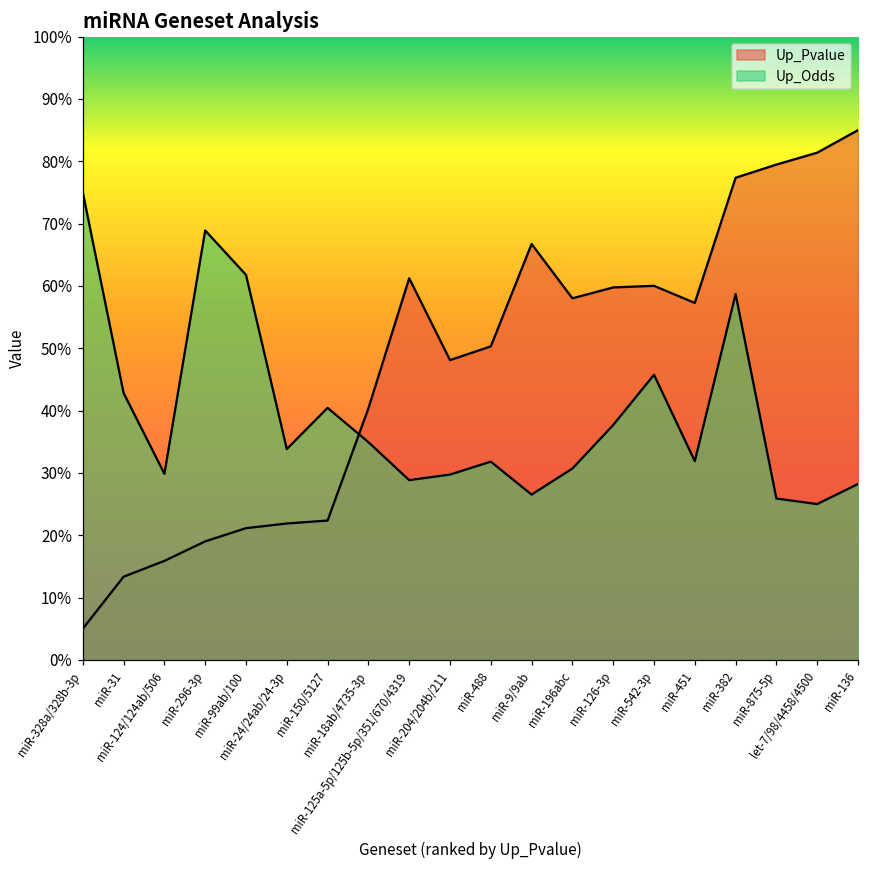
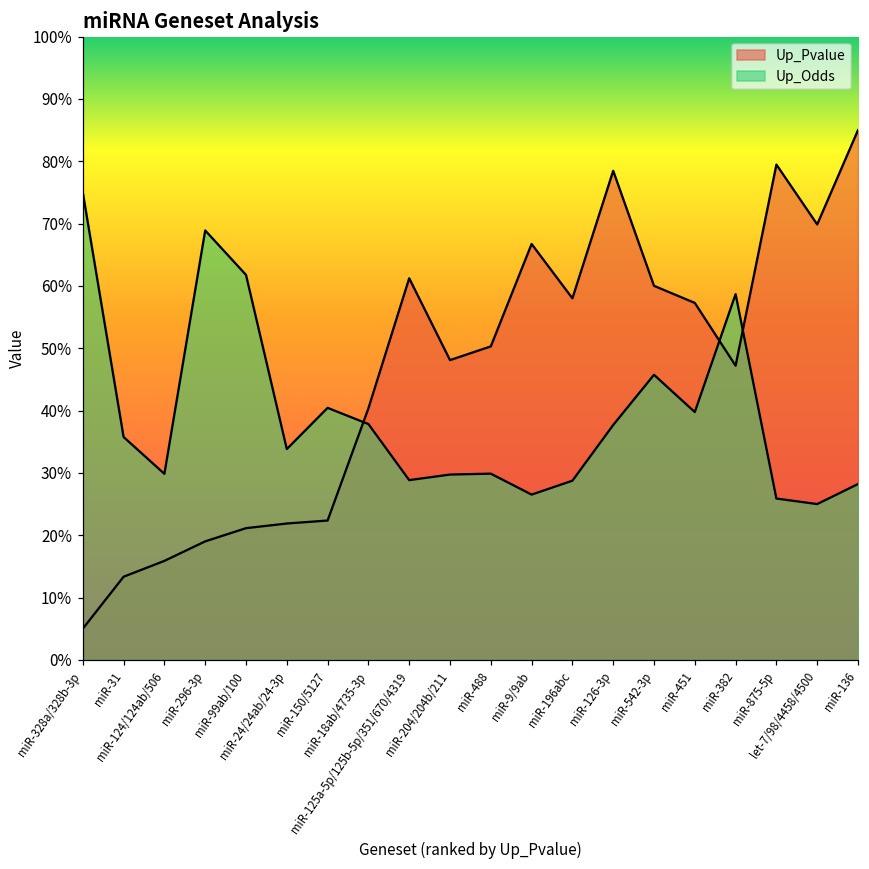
Up_Odds, miR-31: 43% -> 36%
Up_Odds, miR-18ab/4735-3p: 35% -> 38%
Up_Odds, miR-488: 32% -> 30%
Up_Odds, miR-196abc: 31% -> 29%
Up_Pvalue, miR-126-3p: 60% -> 78%
Up_Odds, miR-451: 32% -> 40%
Up_Pvalue, miR-382: 77% -> 47%
Up_Pvalue, let-7/98/4458/4500: 81% -> 70%
